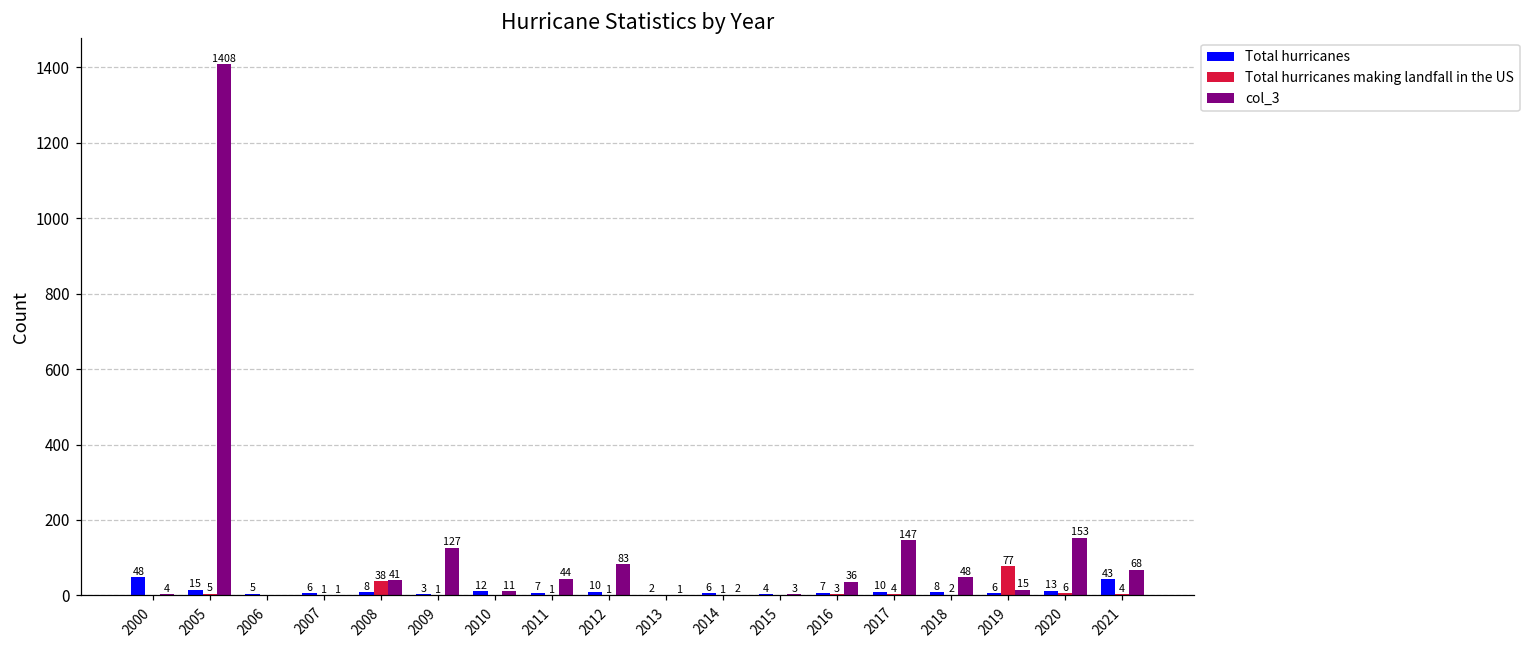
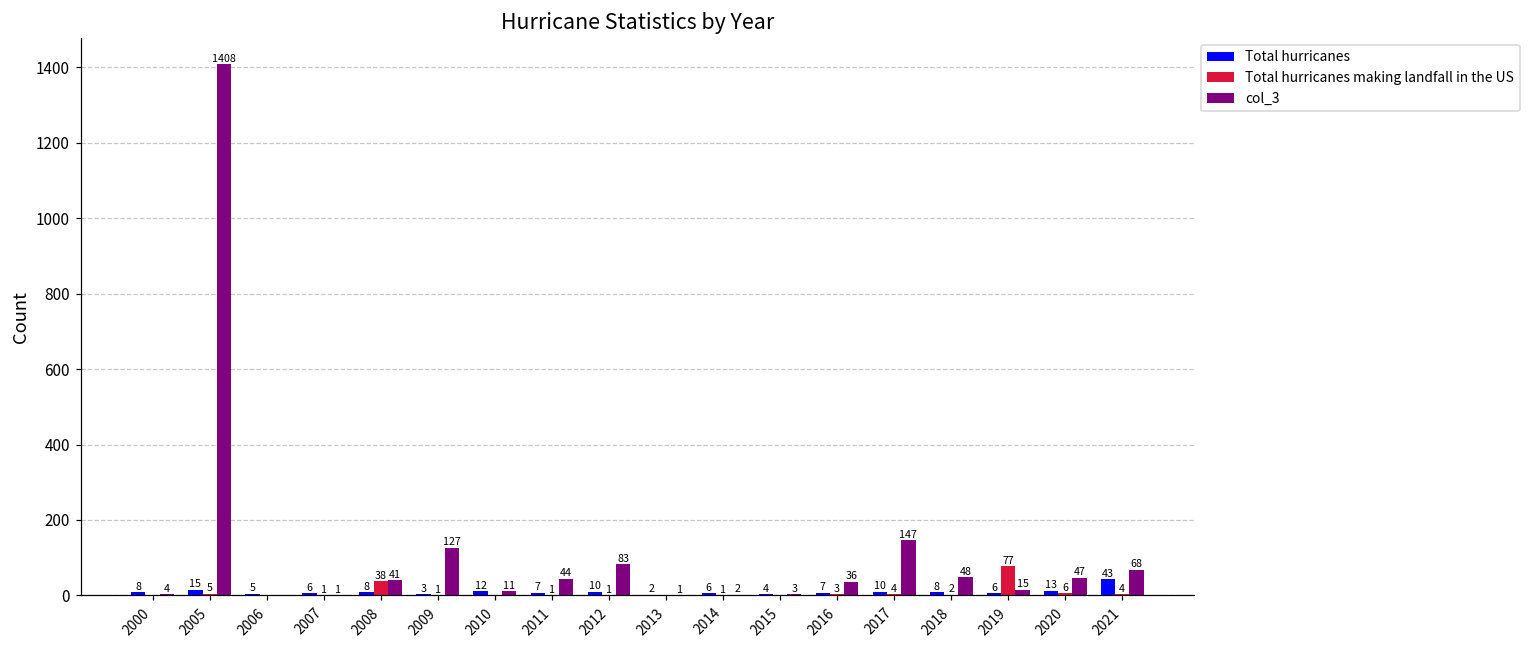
Total hurricanes, 2000: 48 -> 8
col_3, 2020: 153 -> 47
